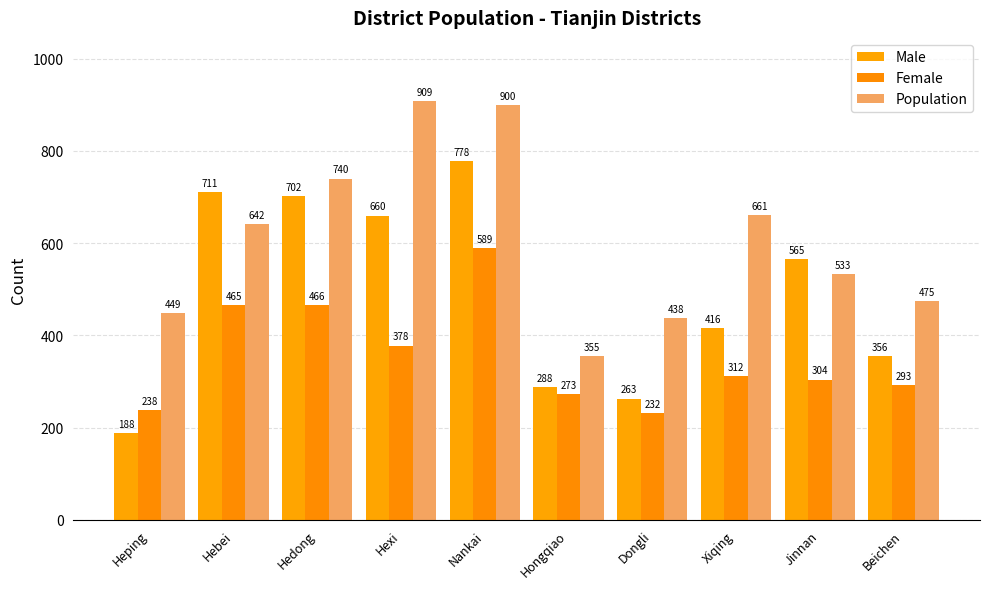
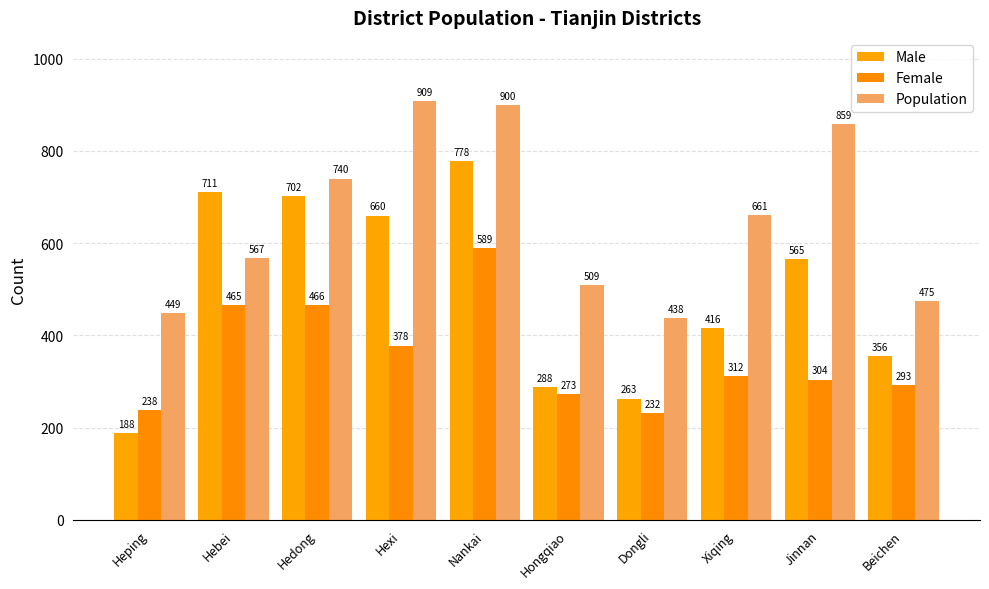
Population, Hebei: 642 -> 567
Population, Hongqiao: 355 -> 509
Population, Jinnan: 533 -> 859
